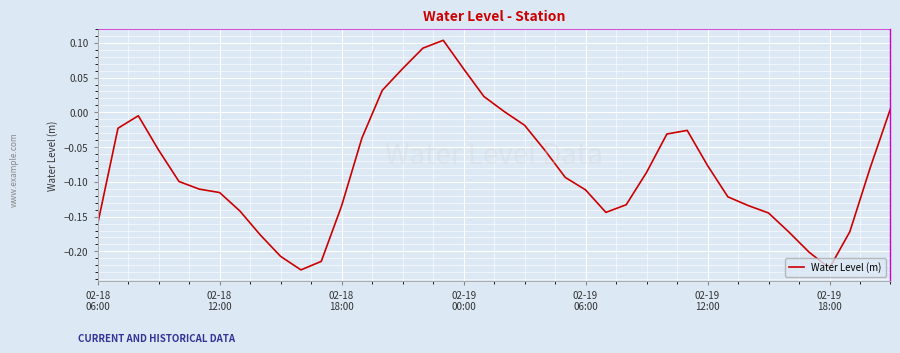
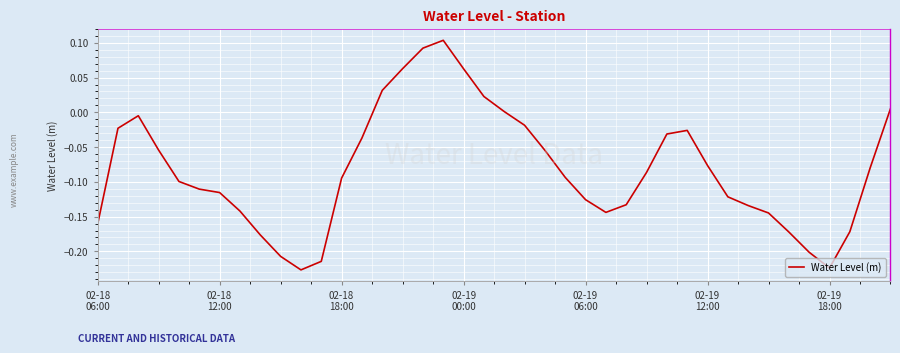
02-18 18:00: -0.13 -> -0.09
02-19 06:00: -0.11 -> -0.13
